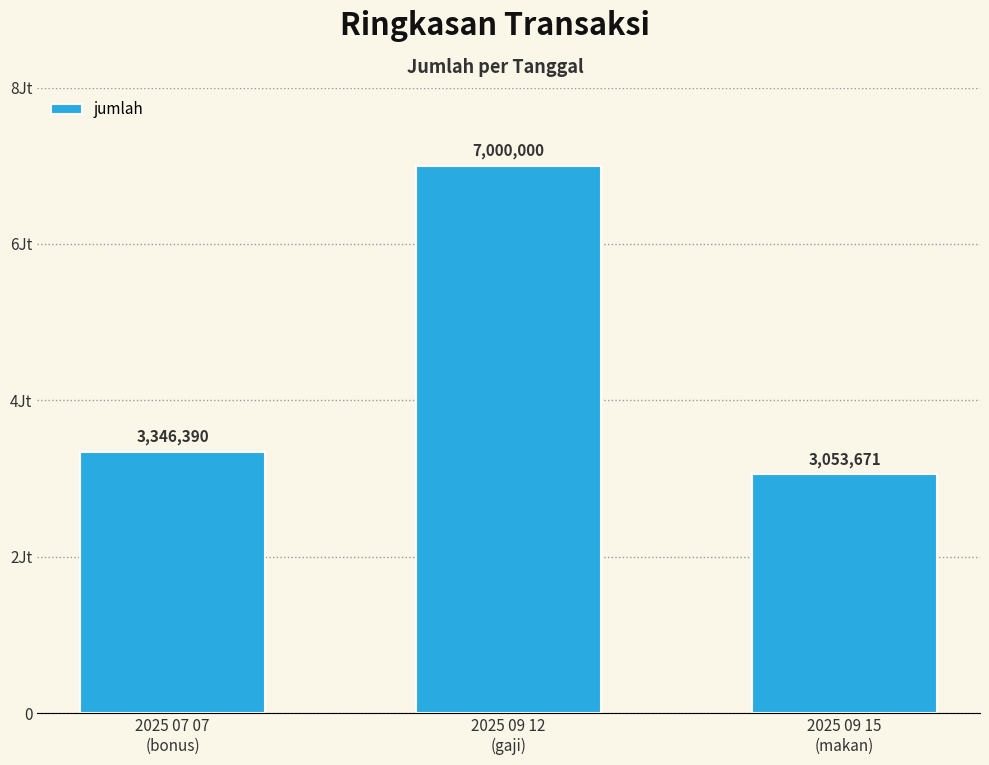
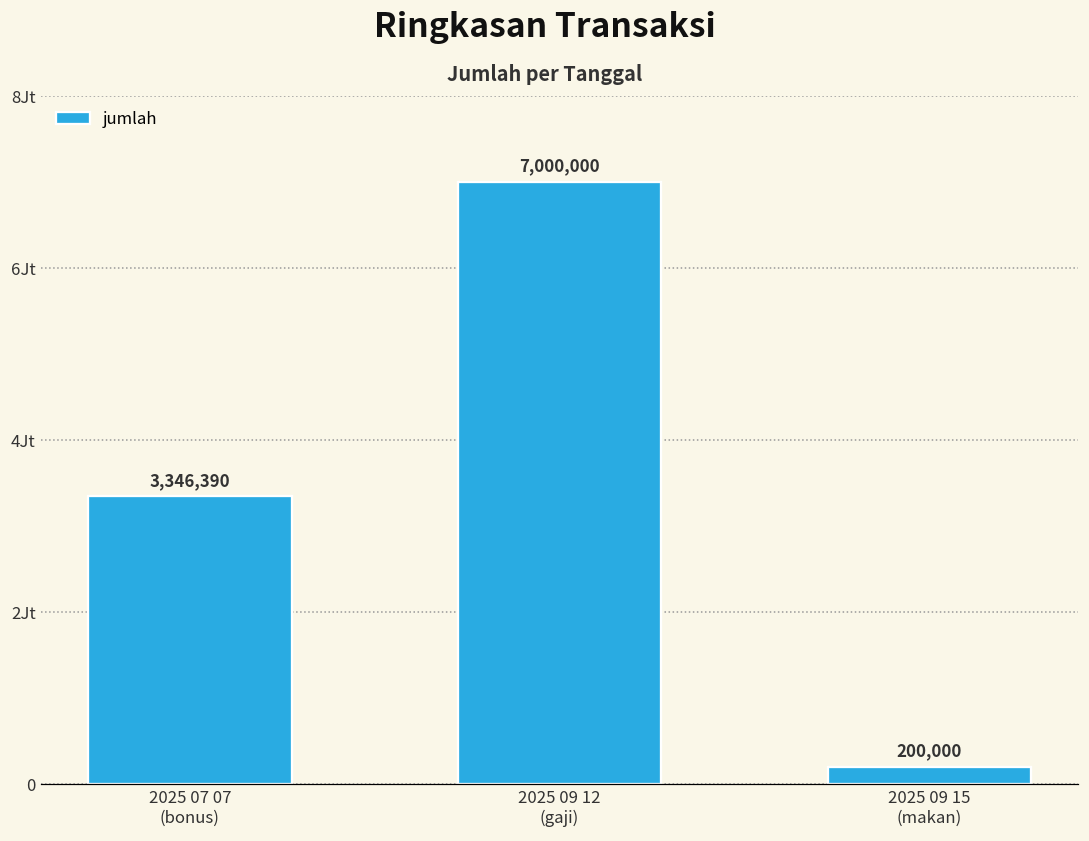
2025 09 15 (makan): 3,053,671 -> 200,000
